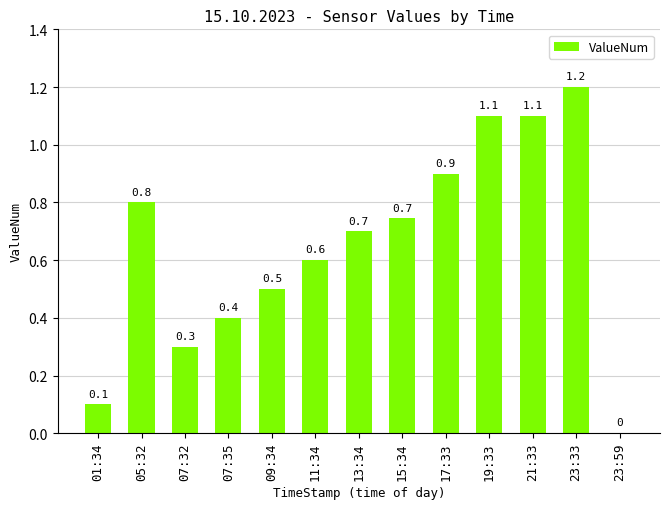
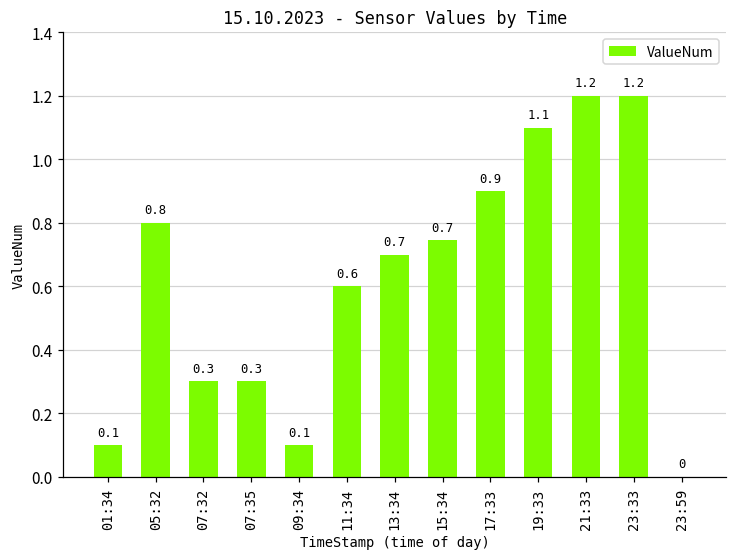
07:35: 0.4 -> 0.3
09:34: 0.5 -> 0.1
21:33: 1.1 -> 1.2
